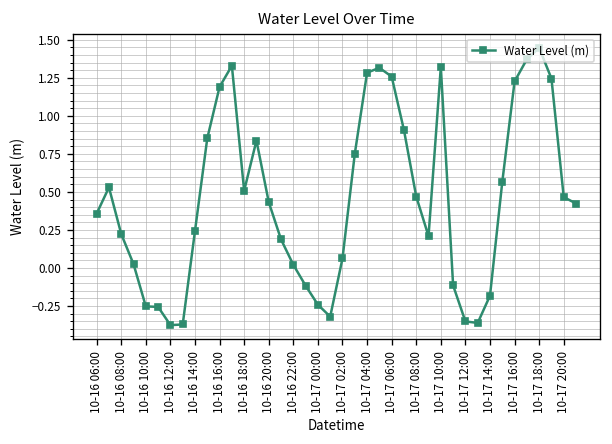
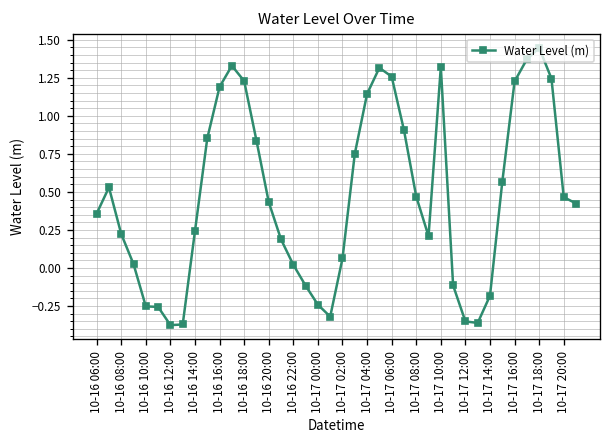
10-16 18:00: 0.51 -> 1.23
10-17 04:00: 1.28 -> 1.14
